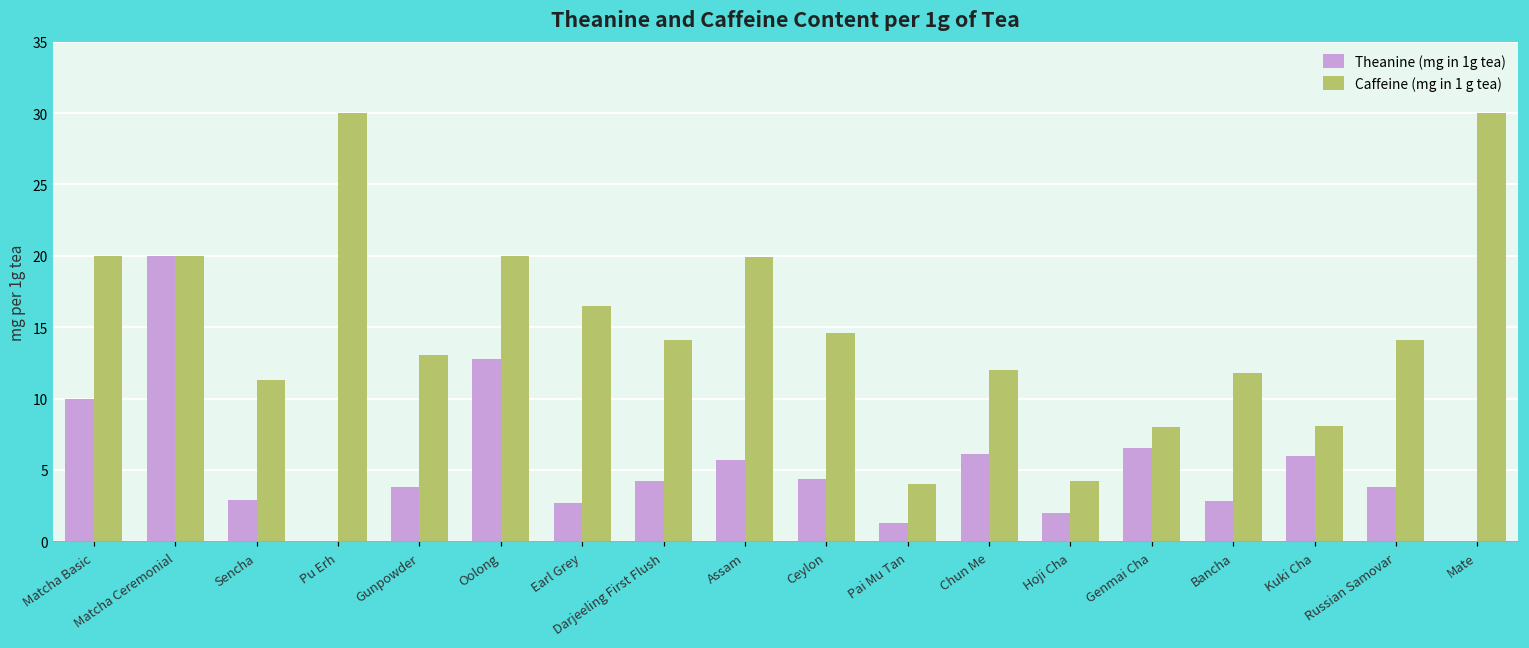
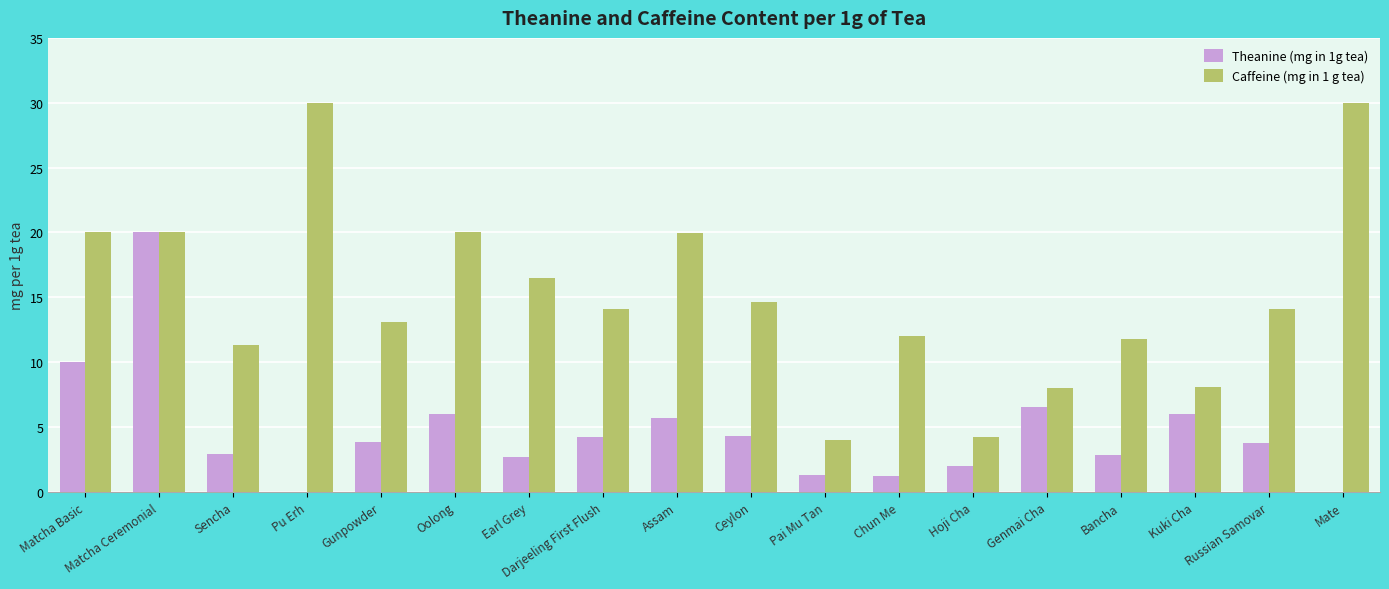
Theanine (mg in 1g tea), Oolong: 12.8 -> 6.0
Theanine (mg in 1g tea), Chun Me: 6.1 -> 1.2
